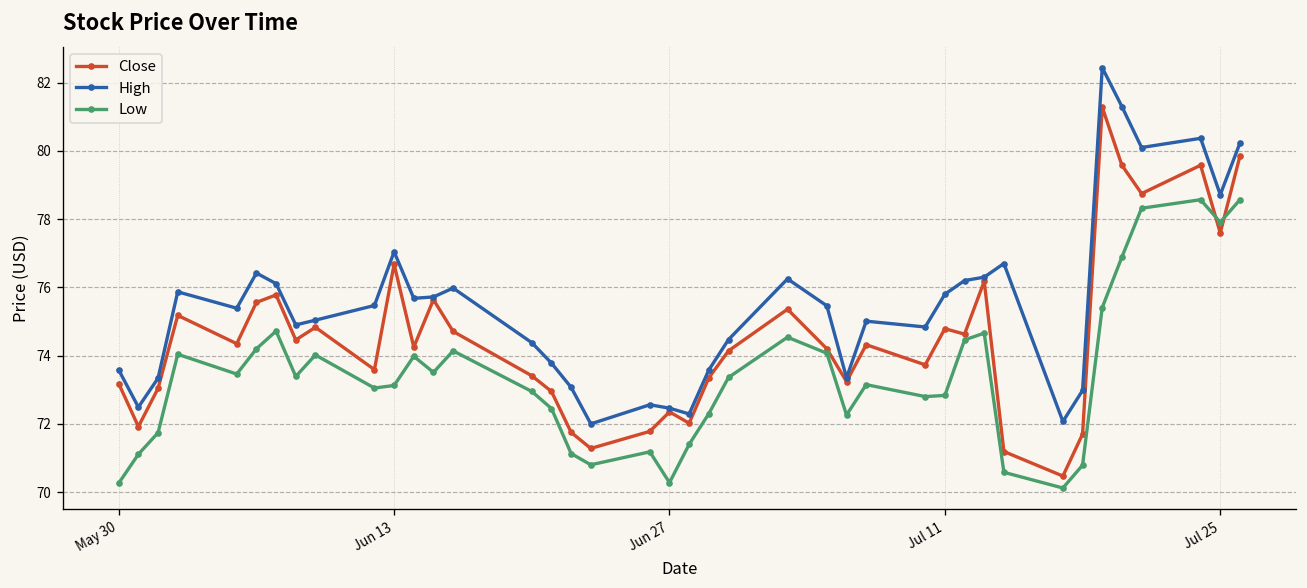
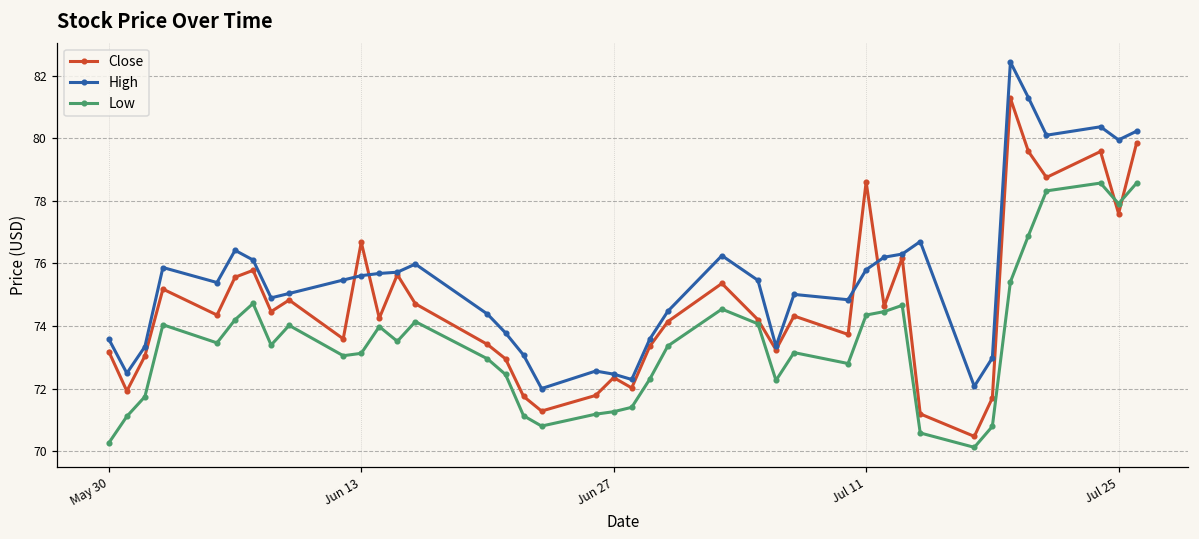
High, Jun 13: 77.0 -> 75.6
Low, Jun 27: 70.3 -> 71.3
Close, Jul 11: 74.8 -> 78.6
Low, Jul 11: 72.8 -> 74.3
High, Jul 25: 78.7 -> 79.9
